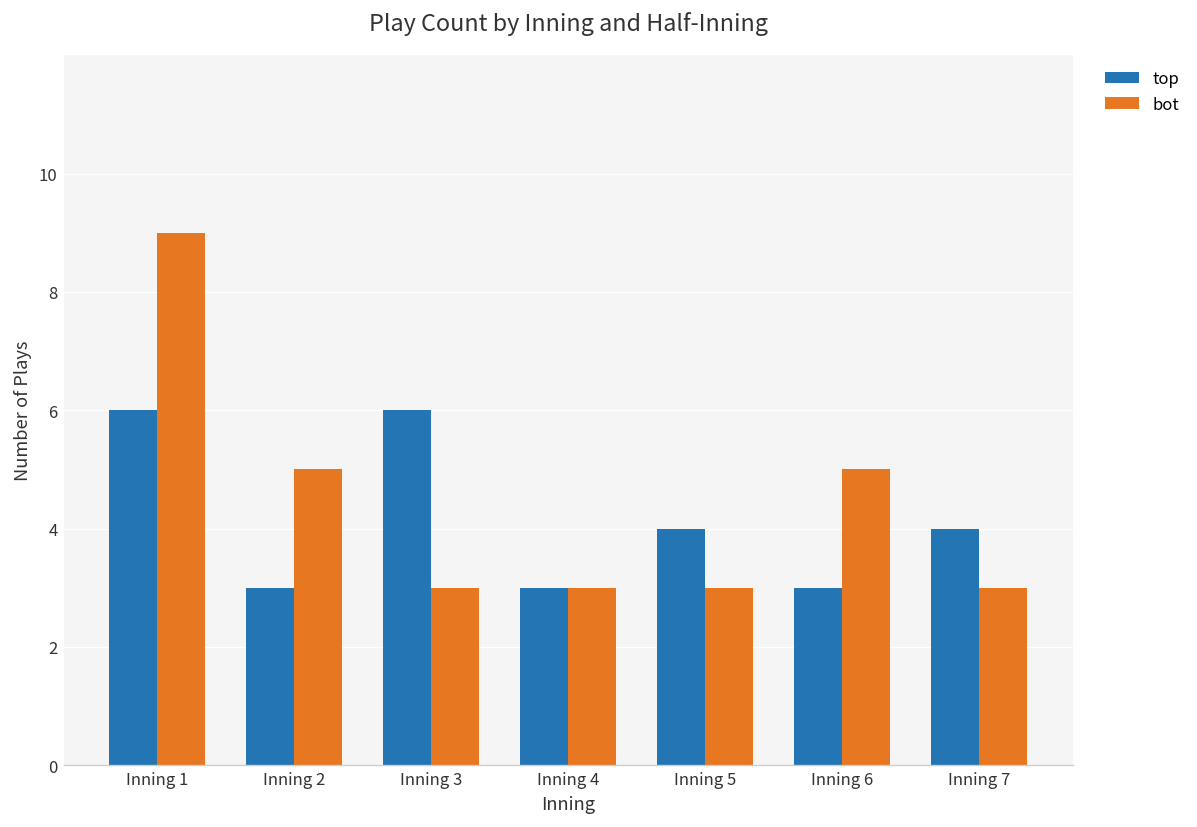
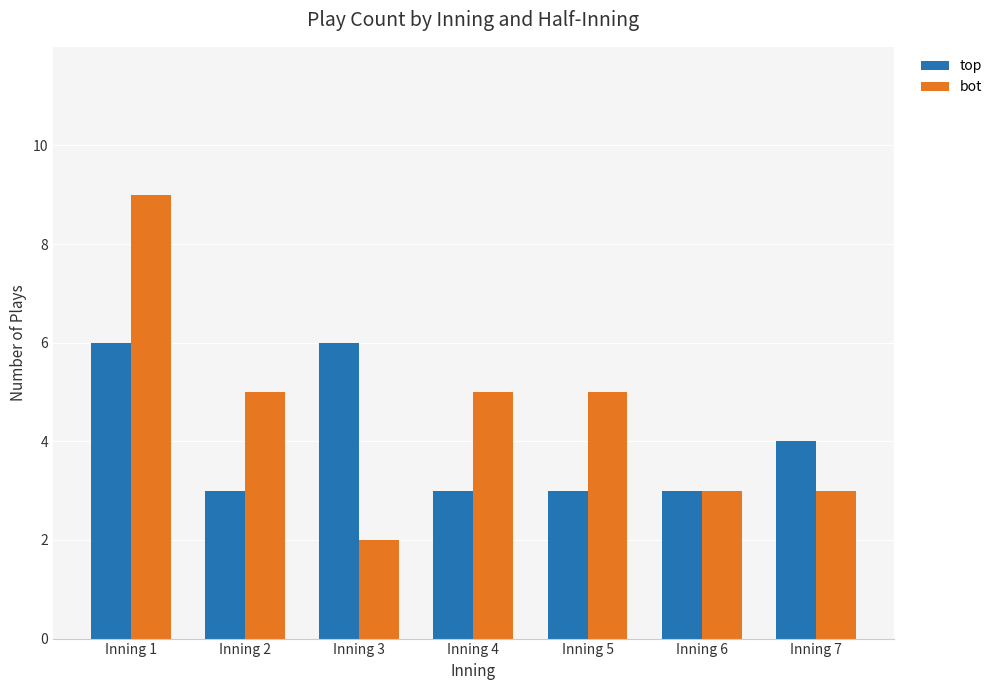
bot, Inning 3: 3 -> 2
bot, Inning 4: 3 -> 5
top, Inning 5: 4 -> 3
bot, Inning 5: 3 -> 5
bot, Inning 6: 5 -> 3
